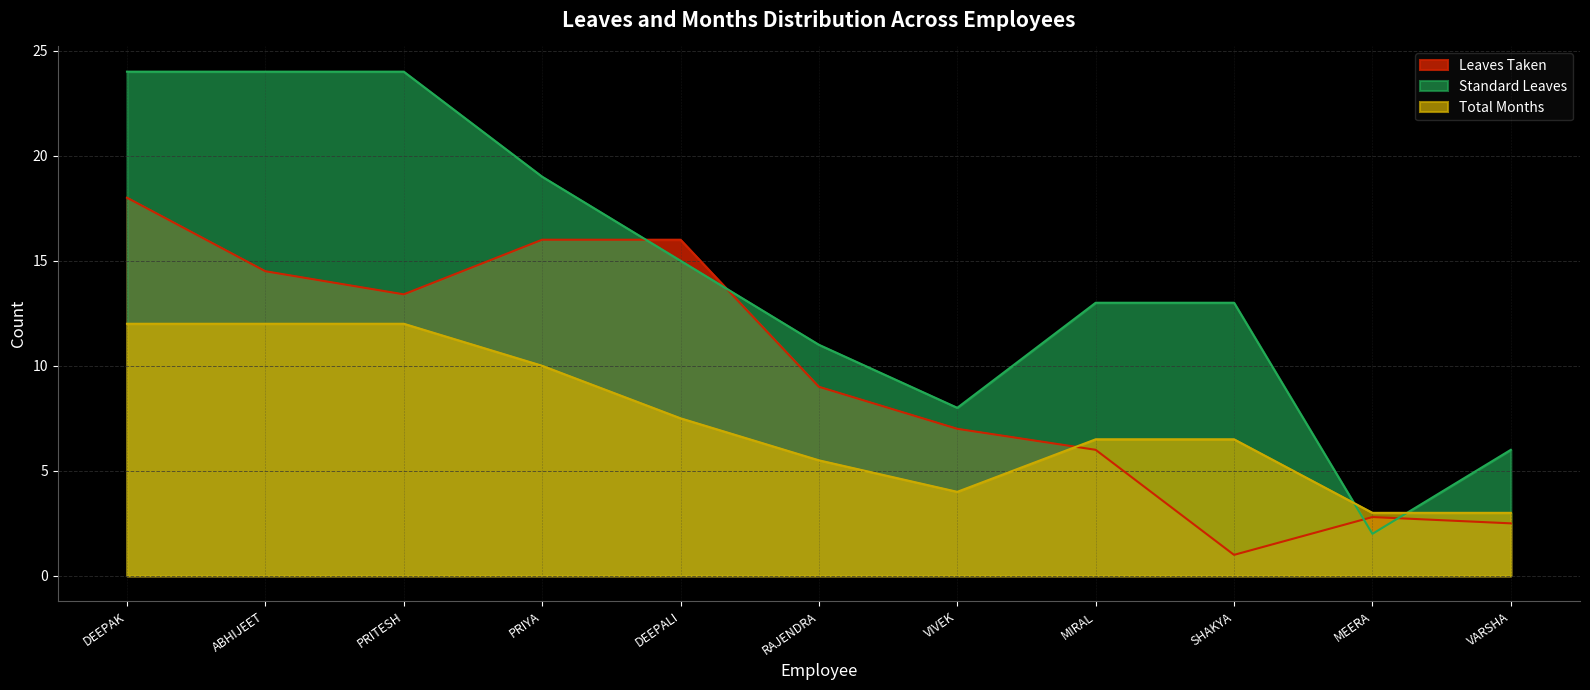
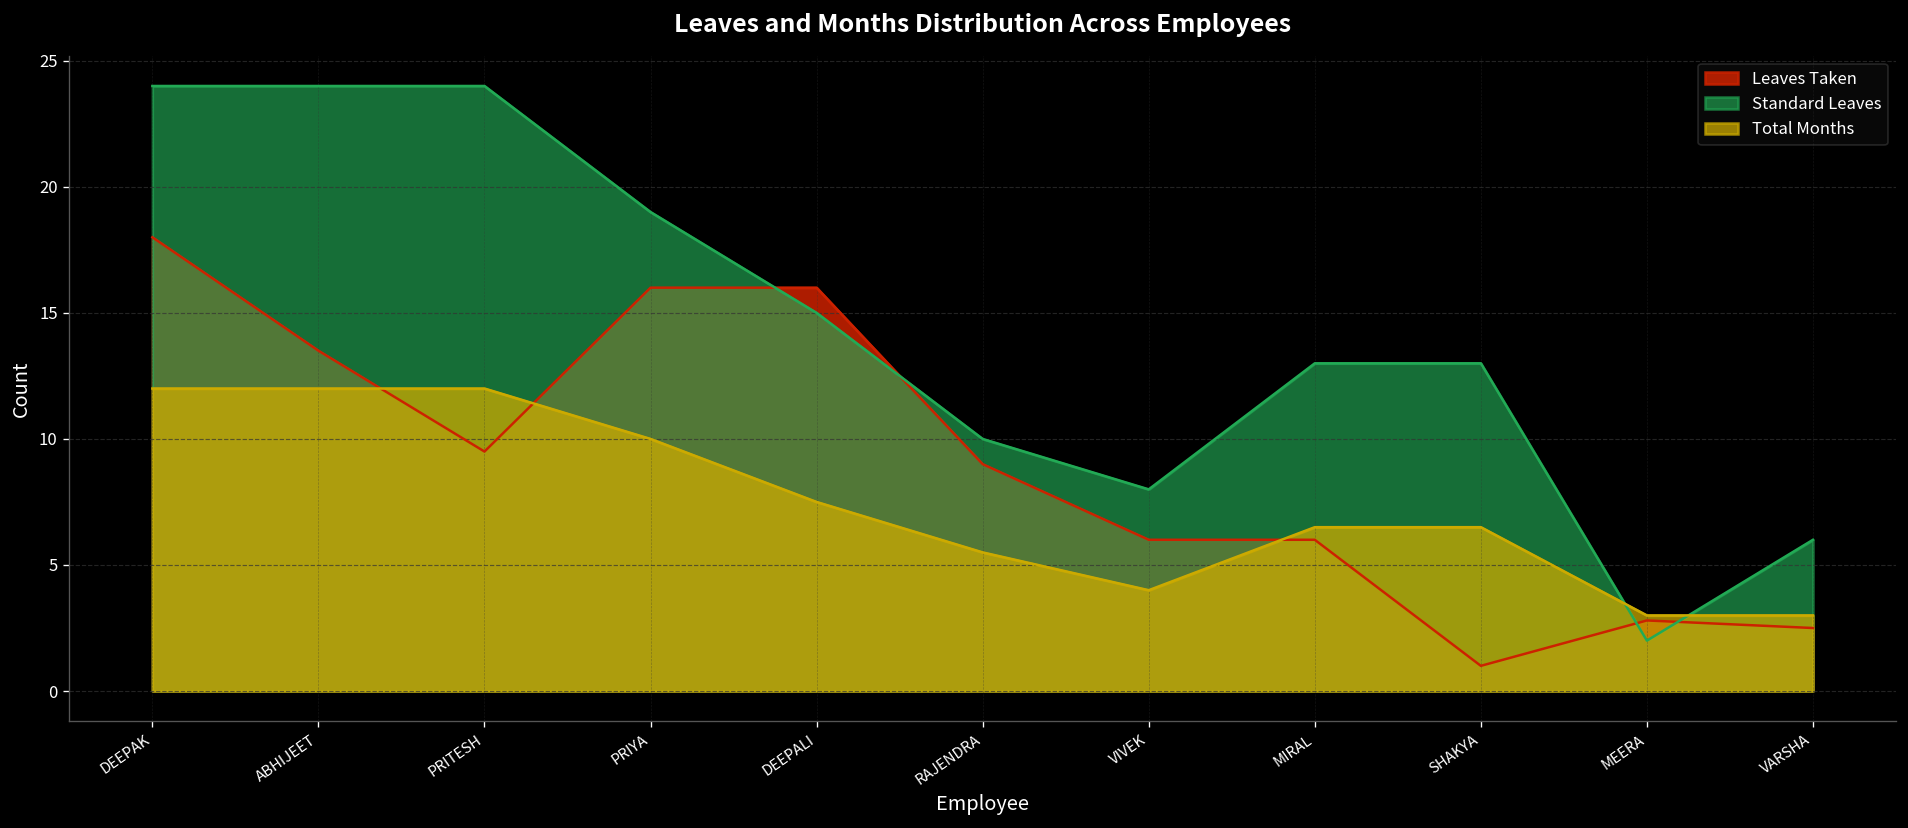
Leaves Taken, ABHIJEET: 14.5 -> 13.5
Leaves Taken, PRITESH: 13.4 -> 9.5
Standard Leaves, RAJENDRA: 11 -> 10
Leaves Taken, VIVEK: 7 -> 6
